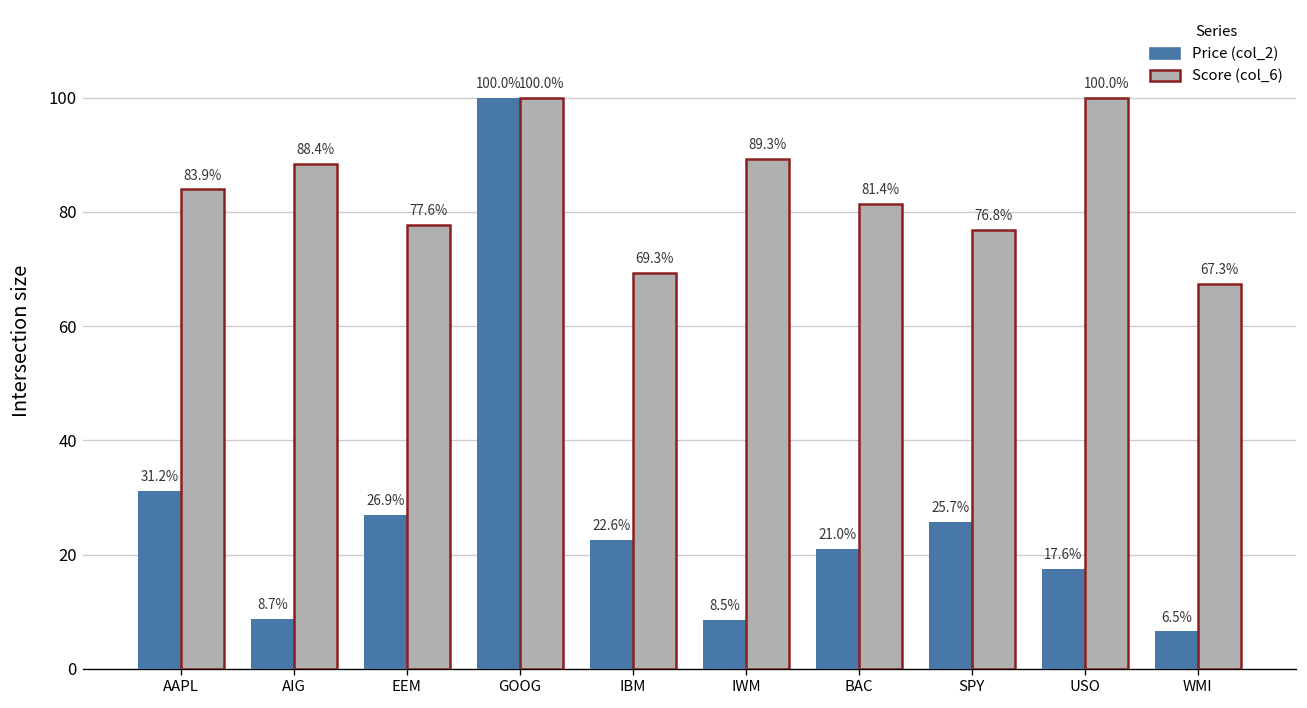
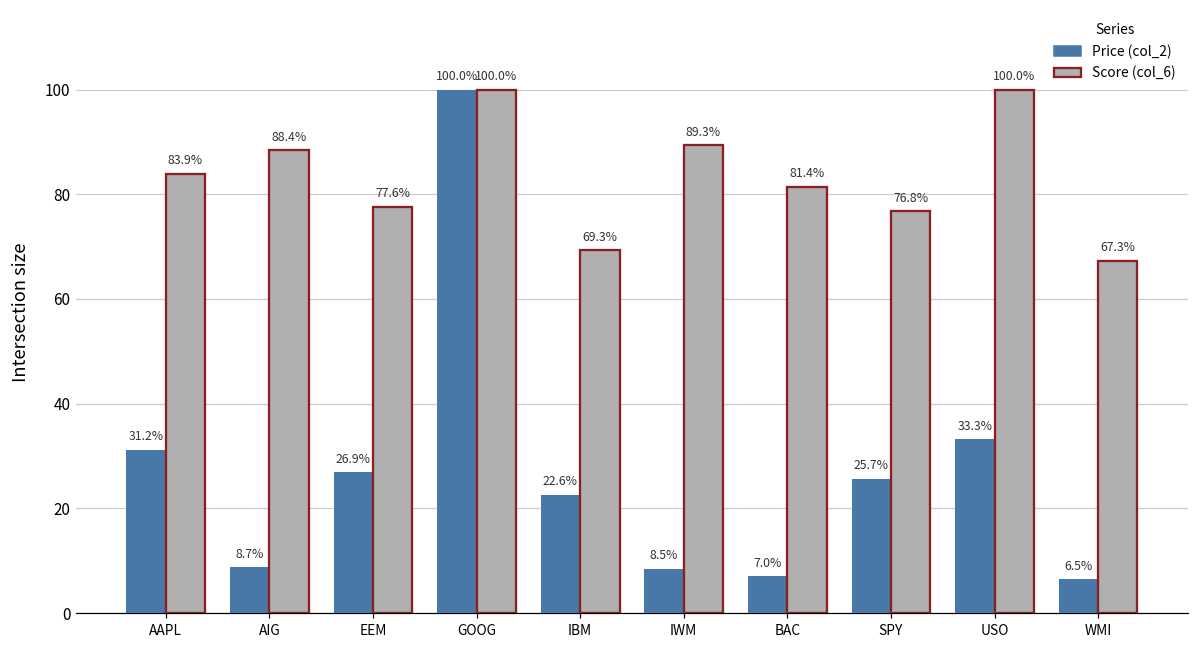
Price (col_2), BAC: 21.0% -> 7.0%
Price (col_2), USO: 17.6% -> 33.3%
